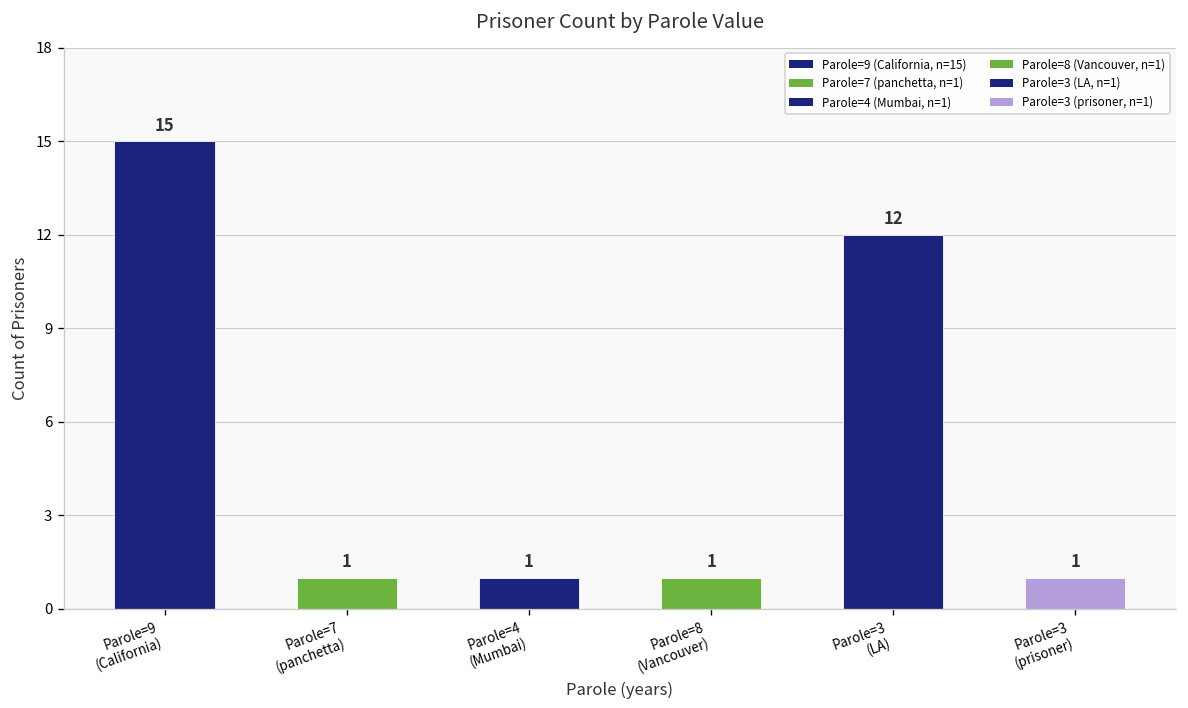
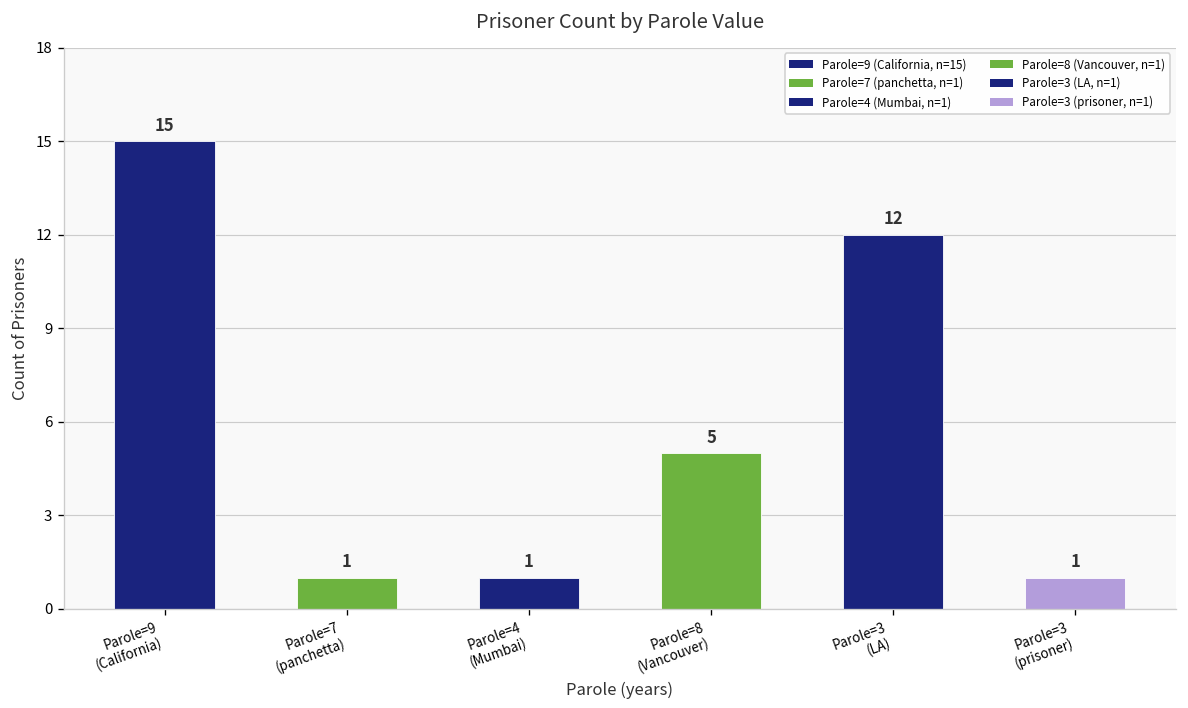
Parole=8 (Vancouver): 1 -> 5
